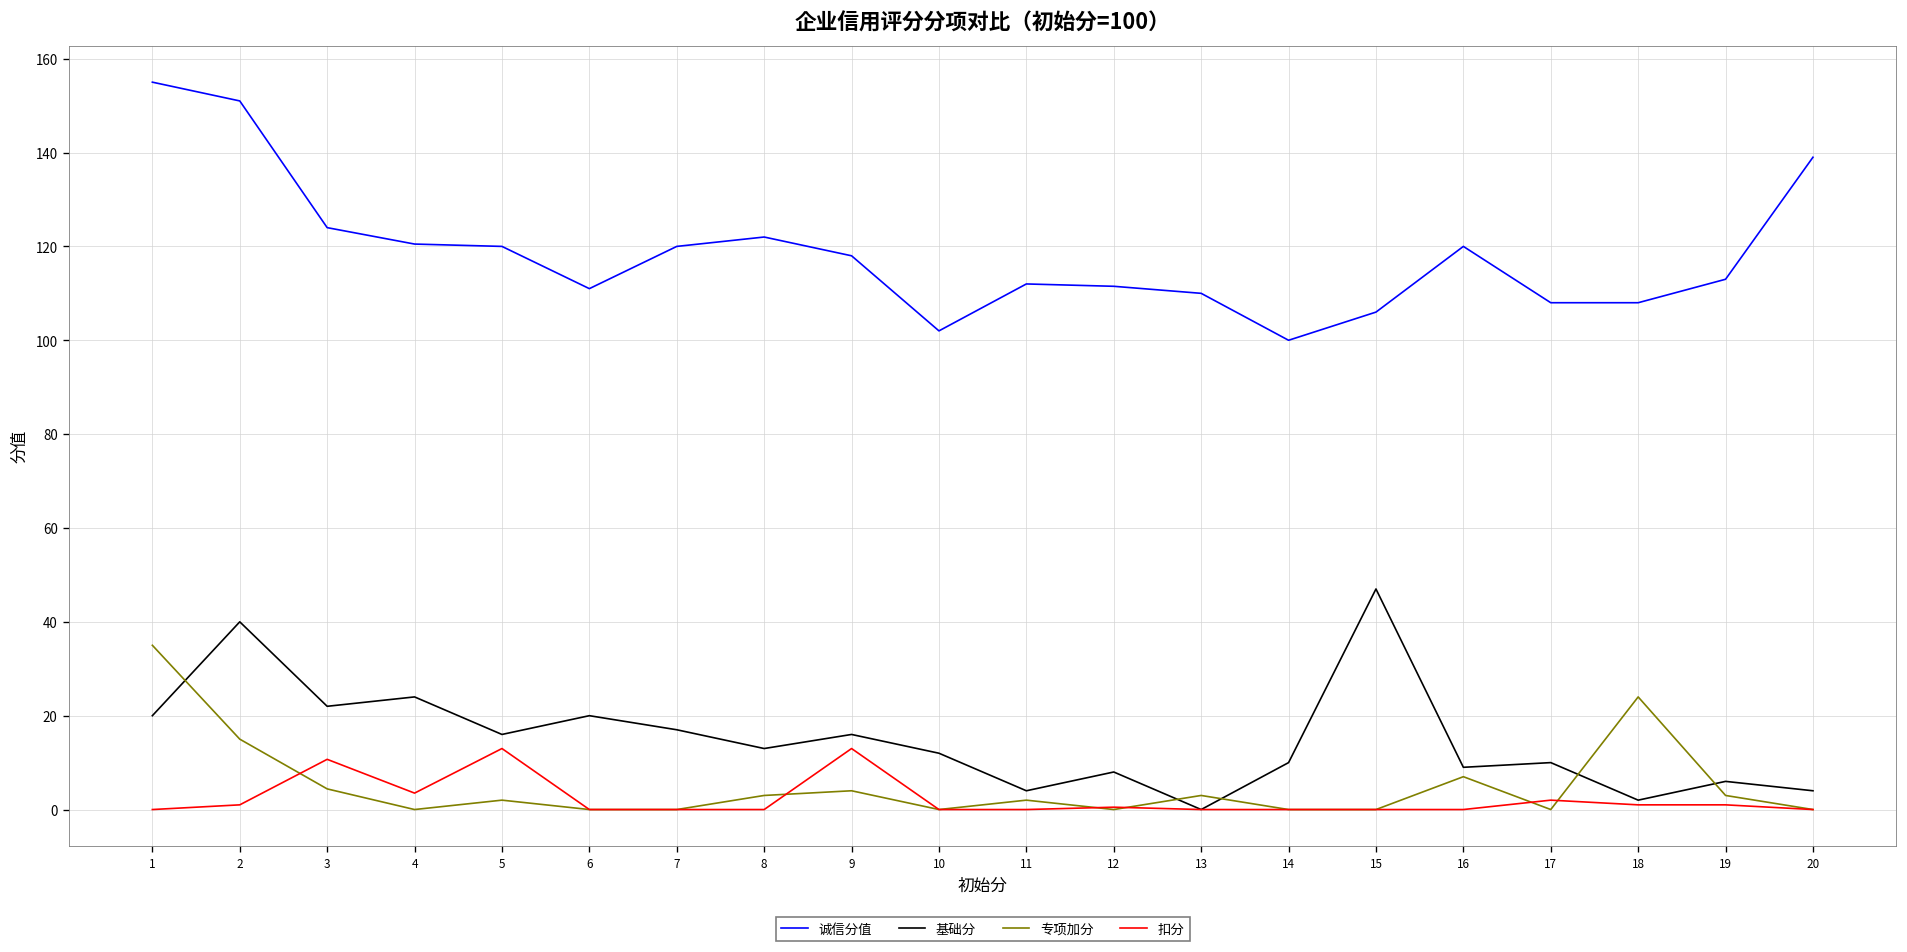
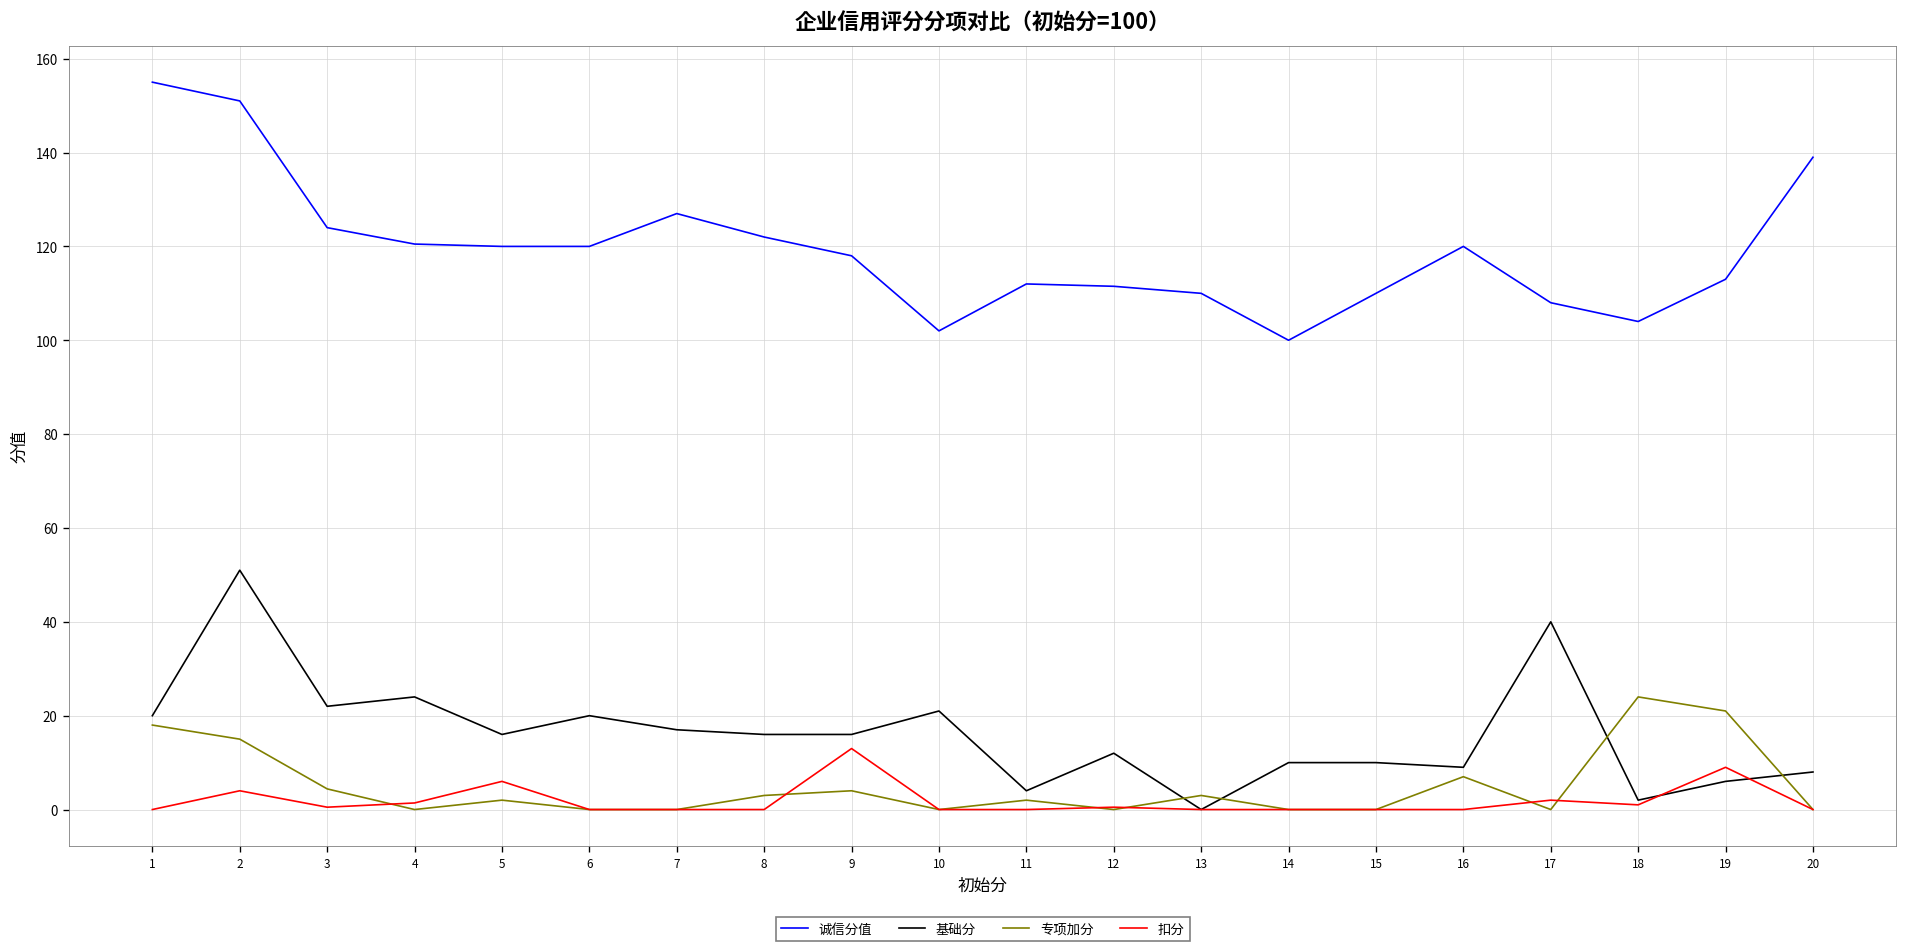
专项加分, 1: 35 -> 18
基础分, 2: 40 -> 51
扣分, 2: 1 -> 4
扣分, 3: 11 -> 1
扣分, 4: 4 -> 1
扣分, 5: 13 -> 6
诚信分值, 6: 111 -> 120
诚信分值, 7: 120 -> 127
基础分, 8: 13 -> 16
基础分, 10: 12 -> 21
基础分, 12: 8 -> 12
诚信分值, 15: 106 -> 110
基础分, 15: 47 -> 10
基础分, 17: 10 -> 40
诚信分值, 18: 108 -> 104
专项加分, 19: 3 -> 21
扣分, 19: 1 -> 9
基础分, 20: 4 -> 8
